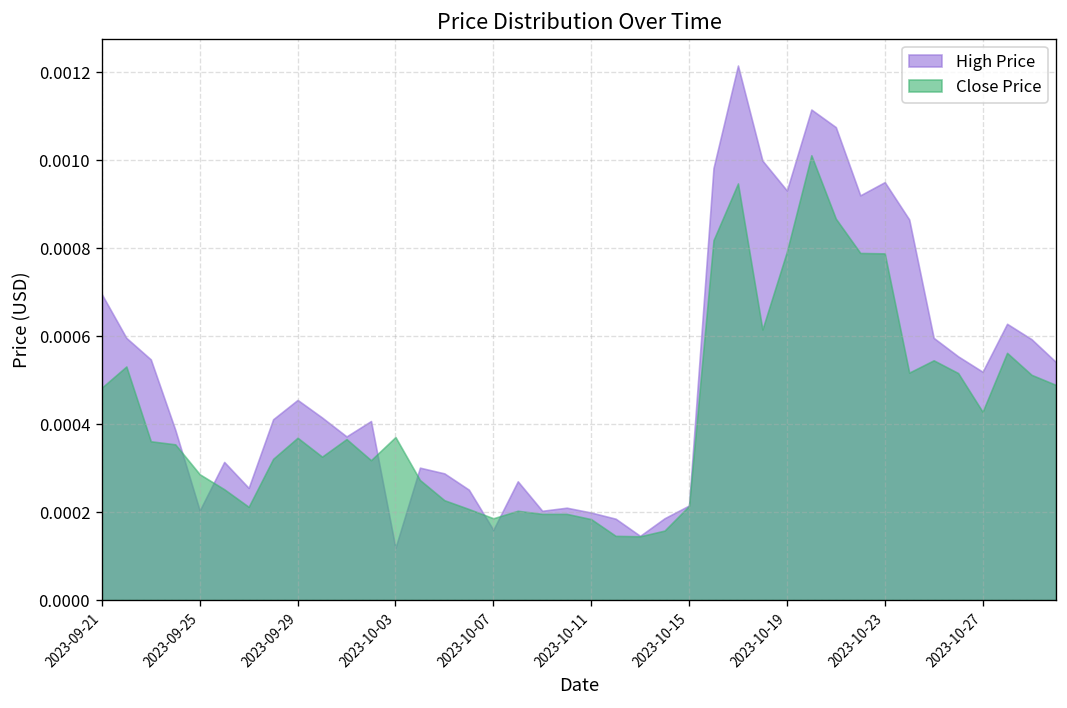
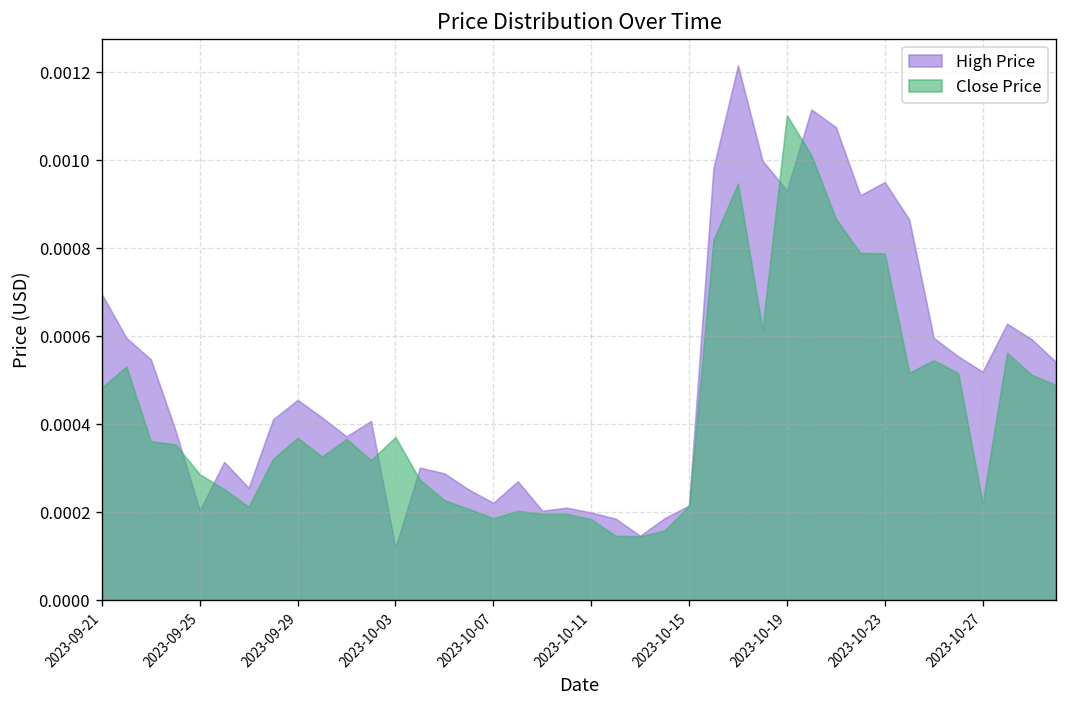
High Price, 2023-10-07: 0.00016 -> 0.00022
Close Price, 2023-10-19: 0.00079 -> 0.00110
Close Price, 2023-10-27: 0.00043 -> 0.00022
